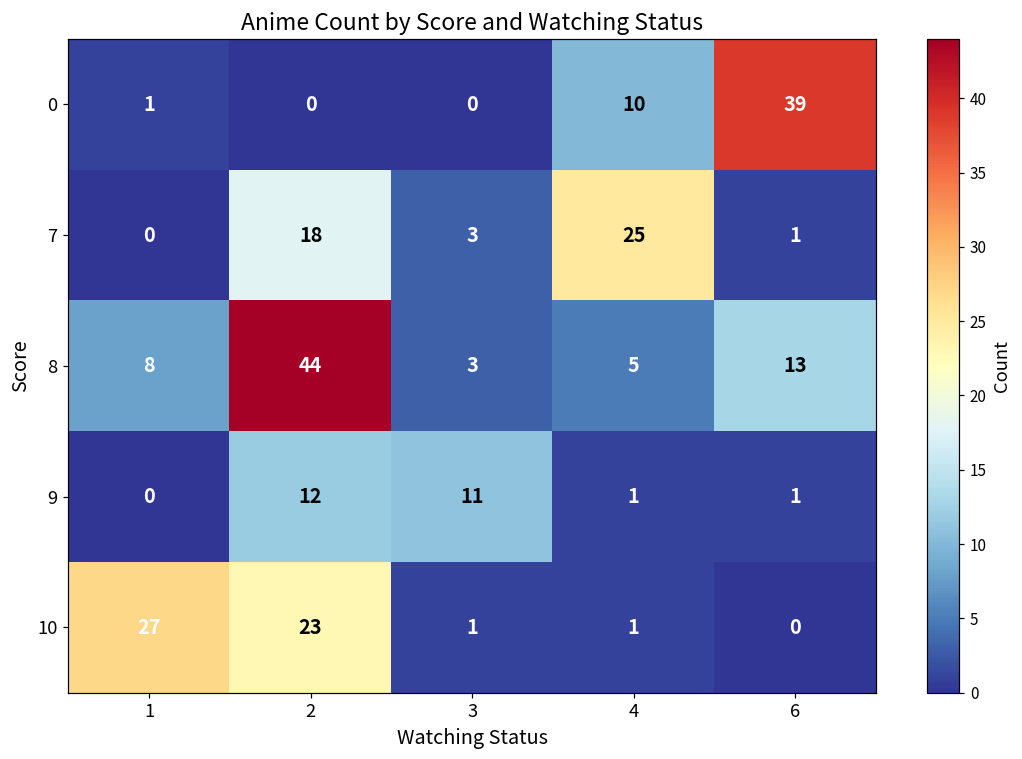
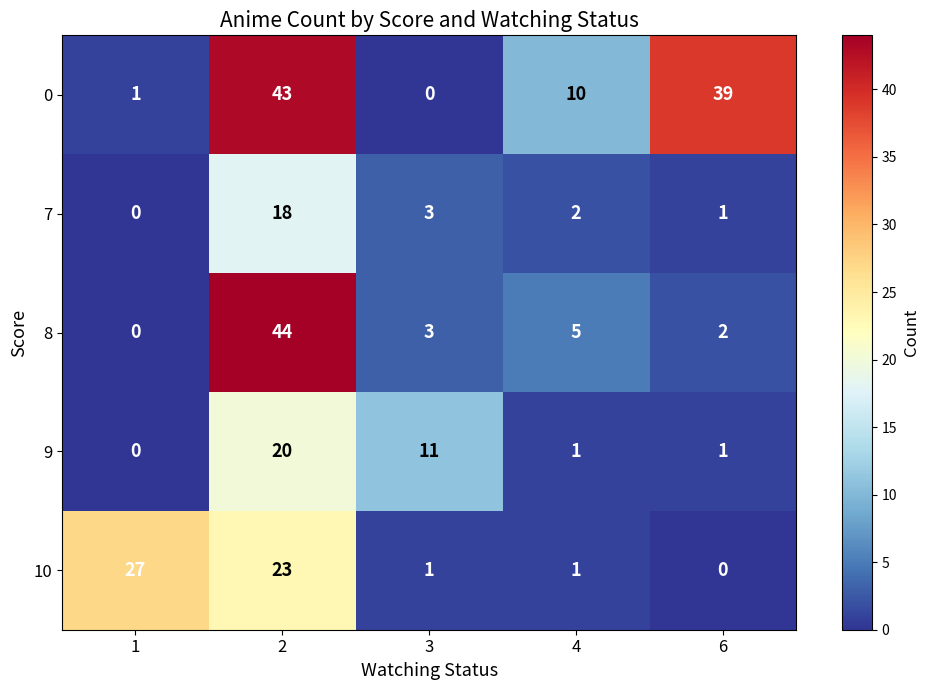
0, 2: 0 -> 43
7, 4: 25 -> 2
8, 1: 8 -> 0
8, 6: 13 -> 2
9, 2: 12 -> 20
